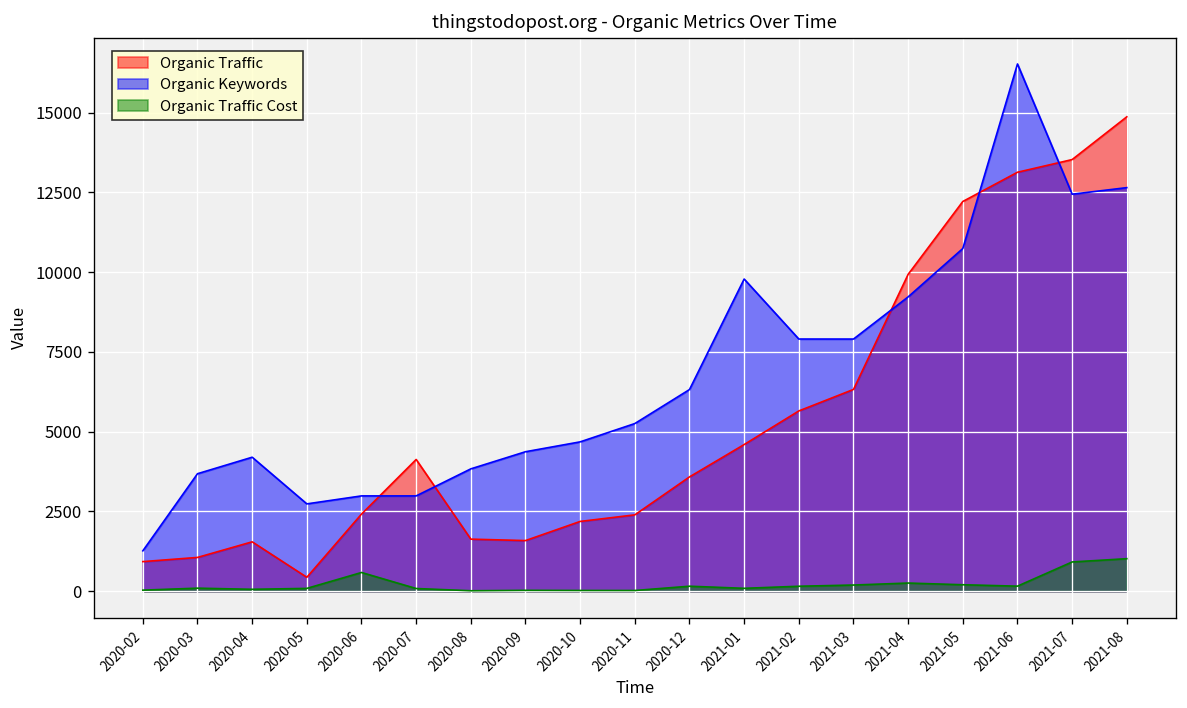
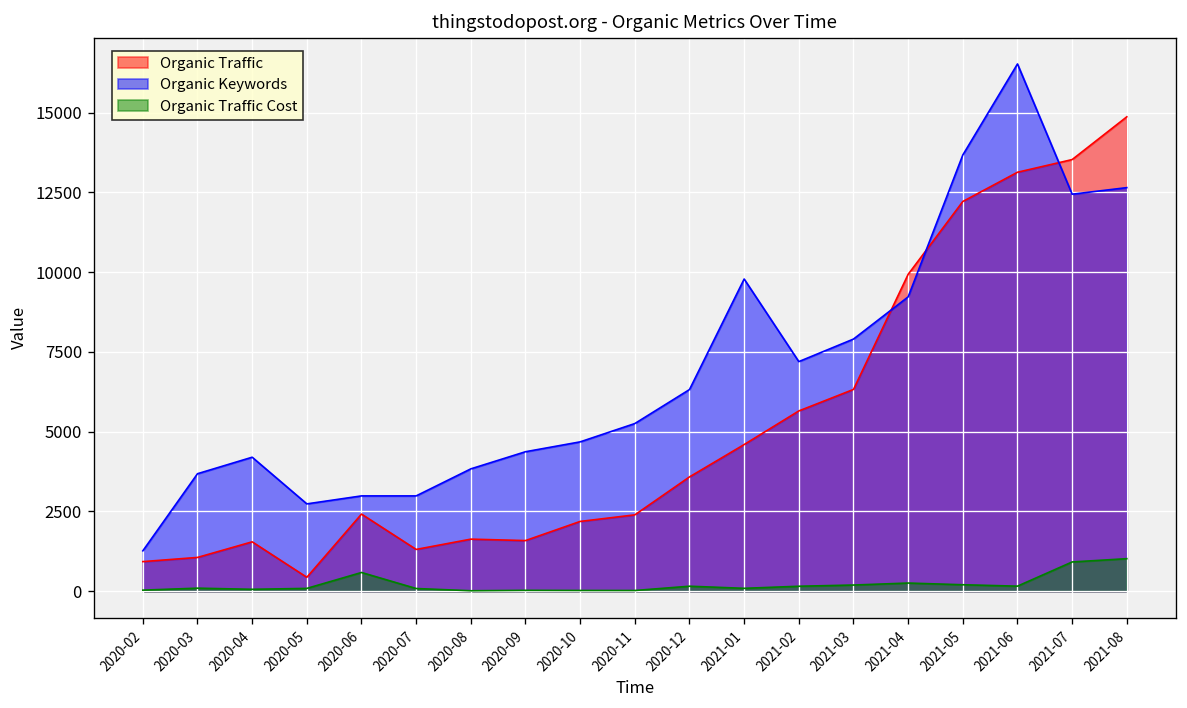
Organic Traffic, 2020-07: 4100 -> 1300
Organic Keywords, 2021-02: 7900 -> 7200
Organic Keywords, 2021-05: 10700 -> 13700
